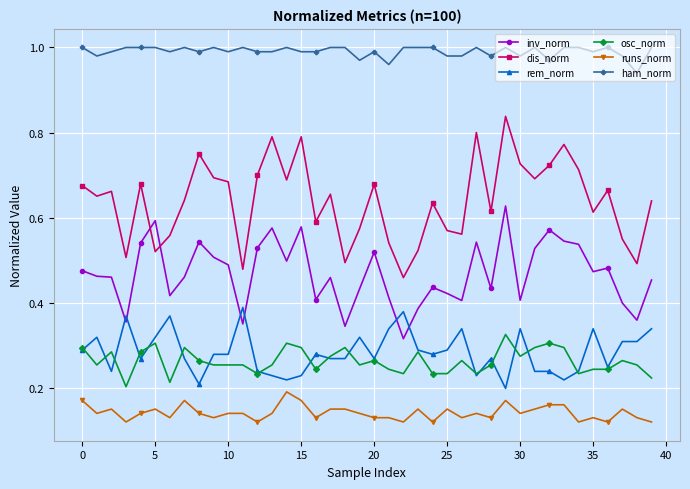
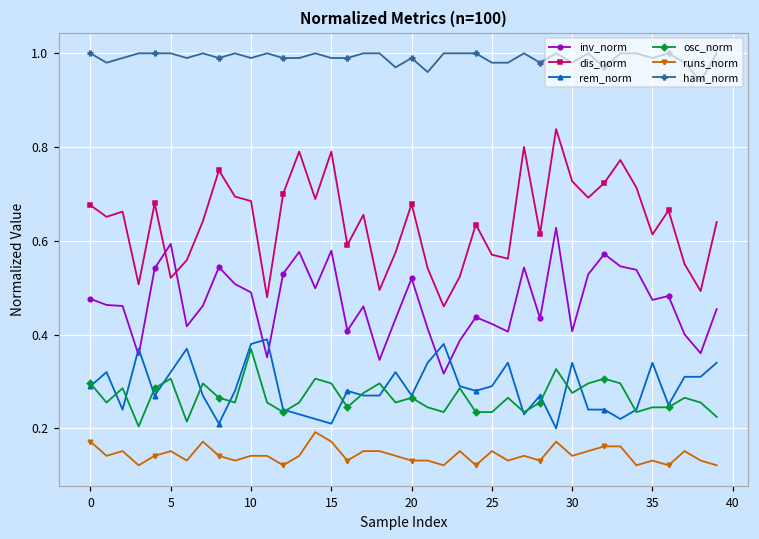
rem_norm, 10: 0.28 -> 0.38
osc_norm, 10: 0.26 -> 0.37
rem_norm, 15: 0.23 -> 0.21
